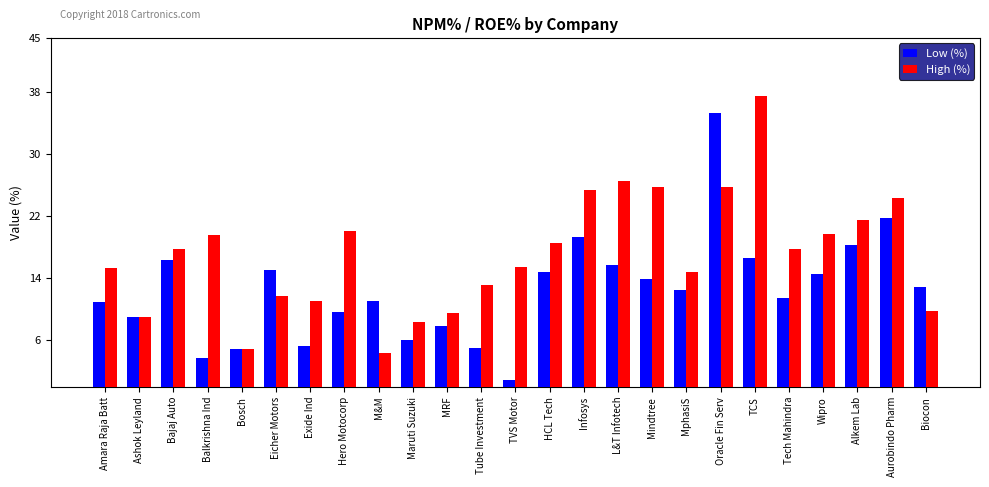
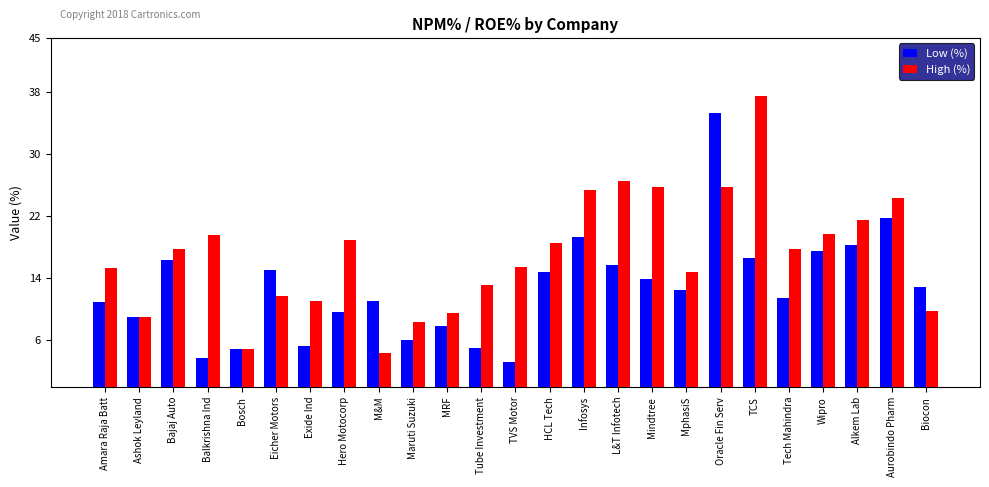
High (%), Hero Motocorp: 20 -> 19
Low (%), TVS Motor: 1 -> 3
Low (%), Wipro: 15 -> 18
